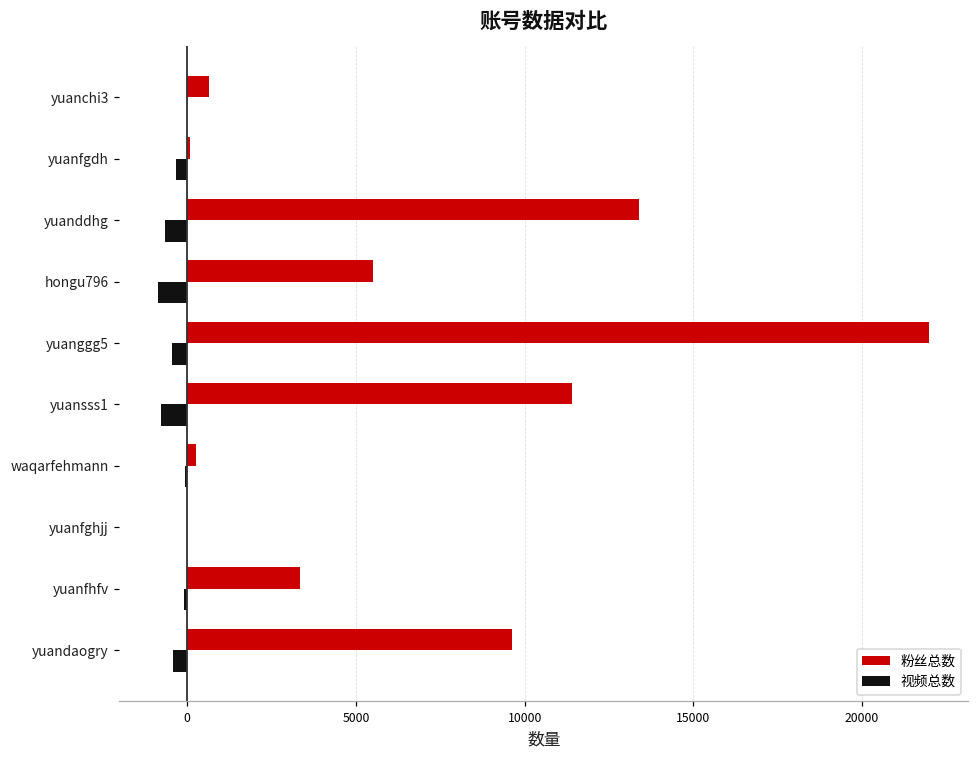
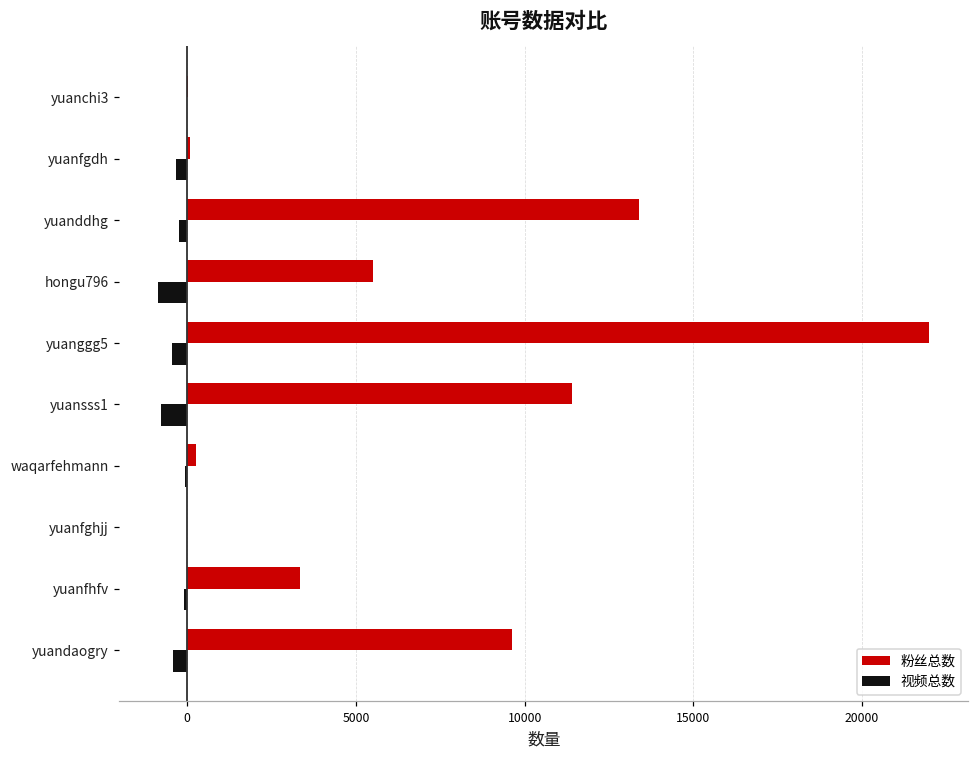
粉丝总数, yuanchi3: 600 -> 0
视频总数, yuanddhg: -700 -> -200
